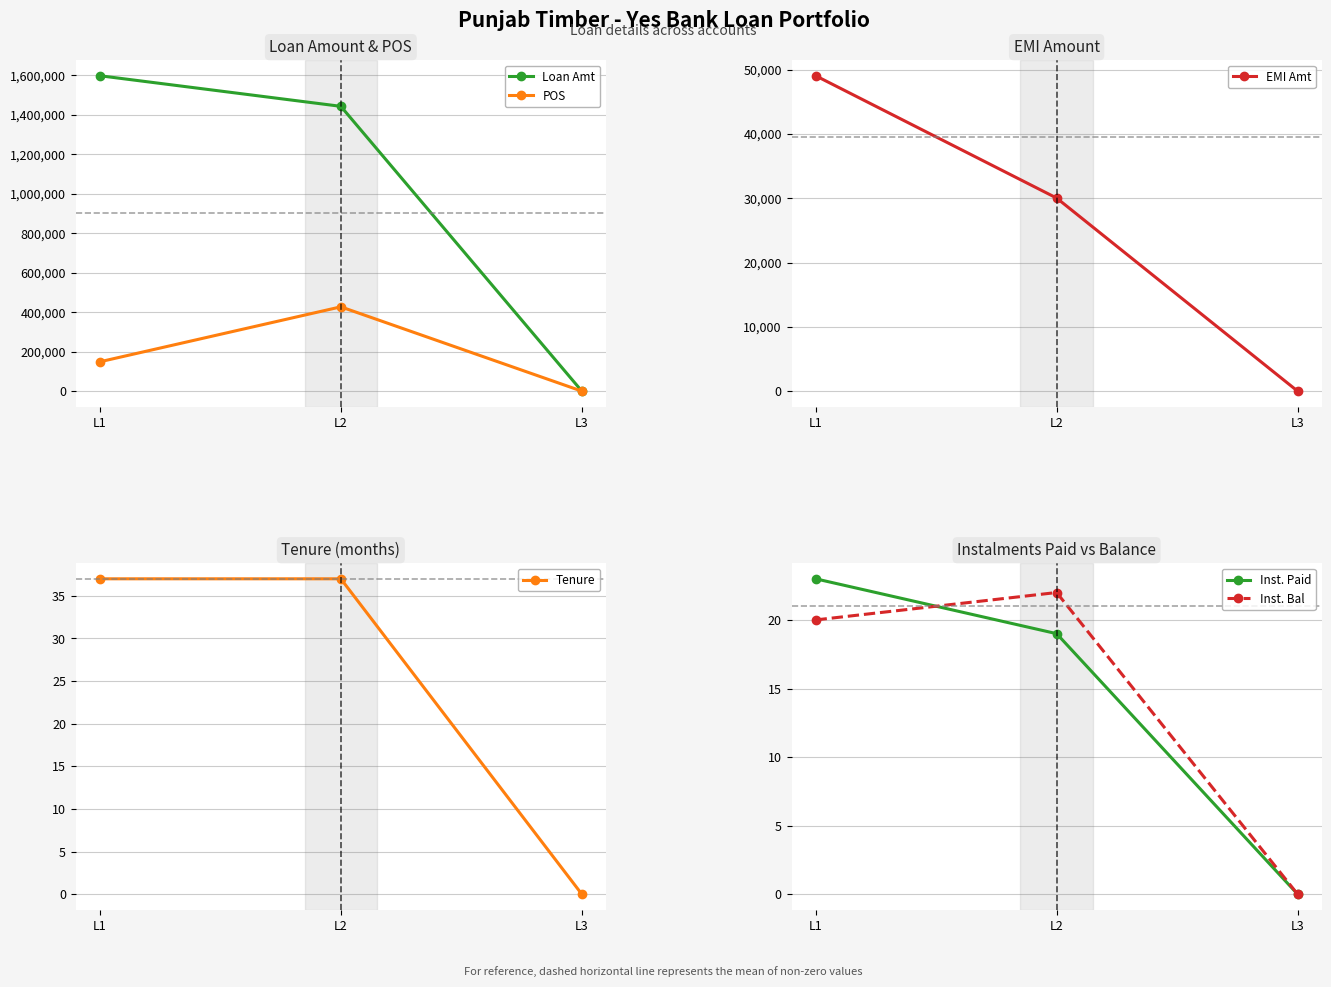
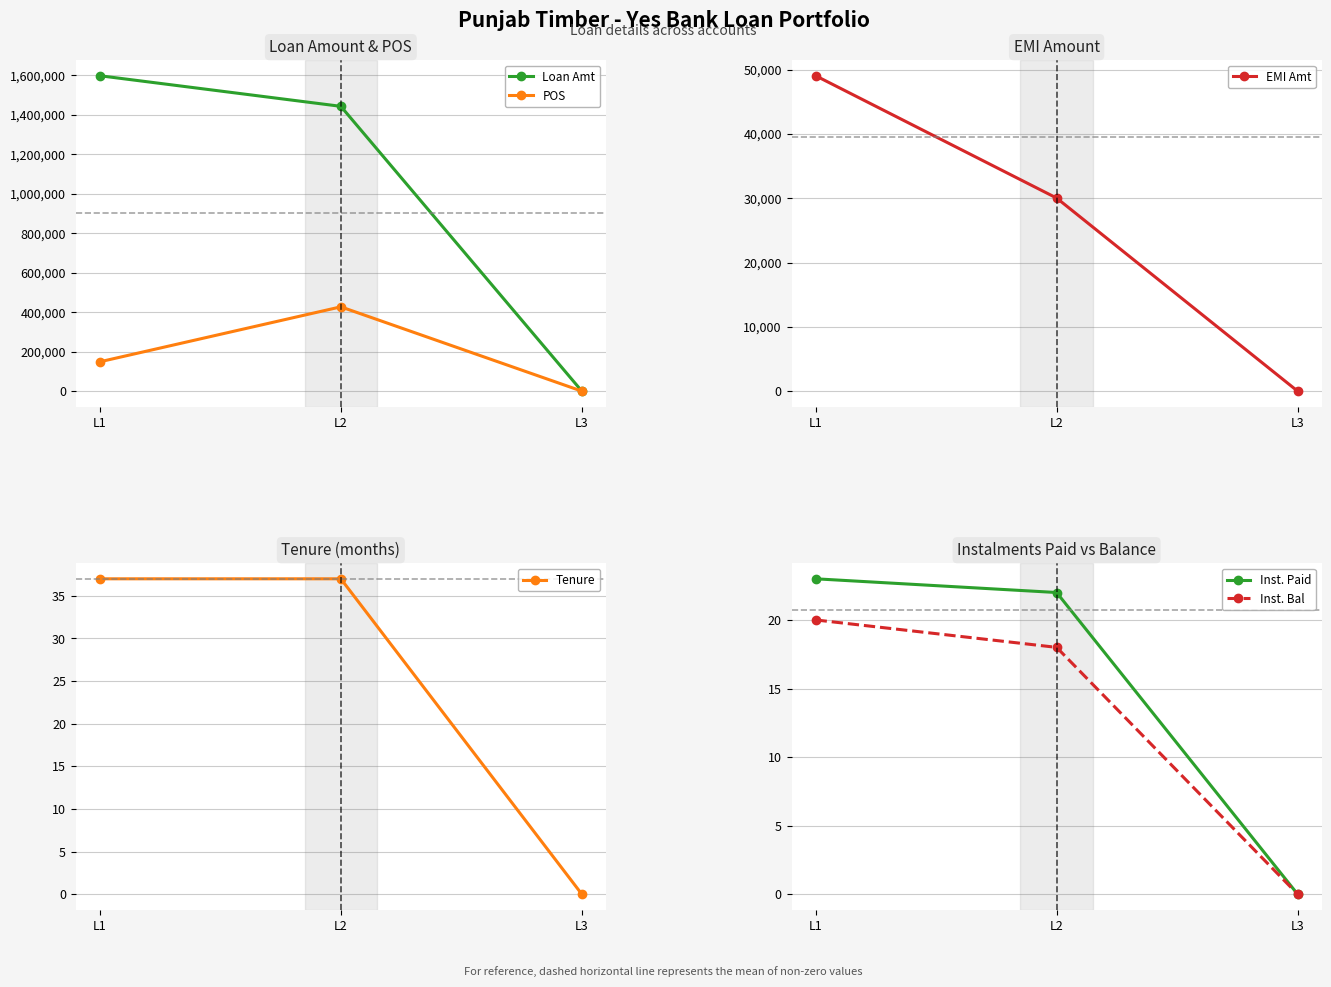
Instalments Paid vs Balance, Inst. Paid, L2: 19 -> 22
Instalments Paid vs Balance, Inst. Bal, L2: 22 -> 18
